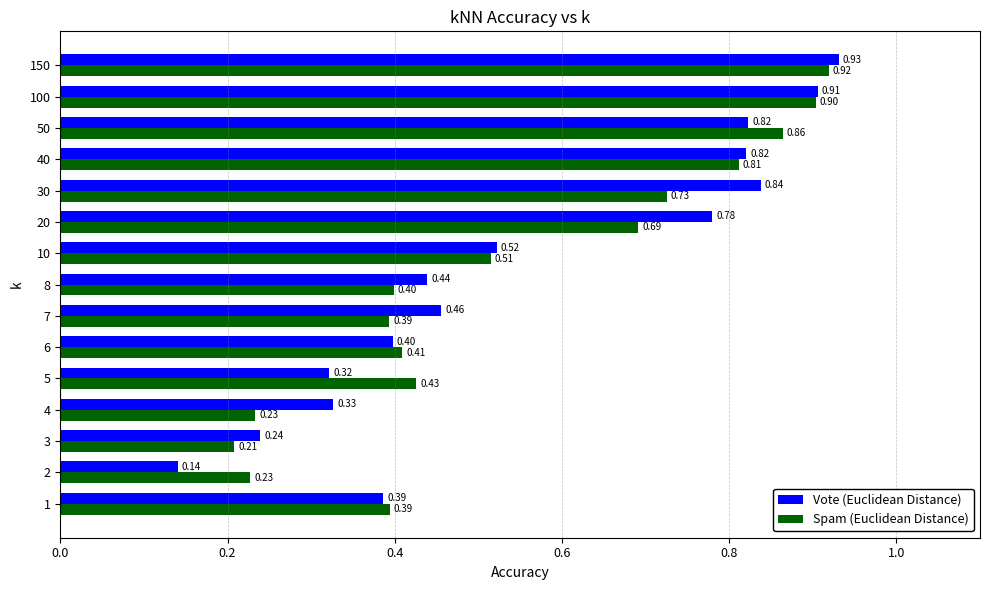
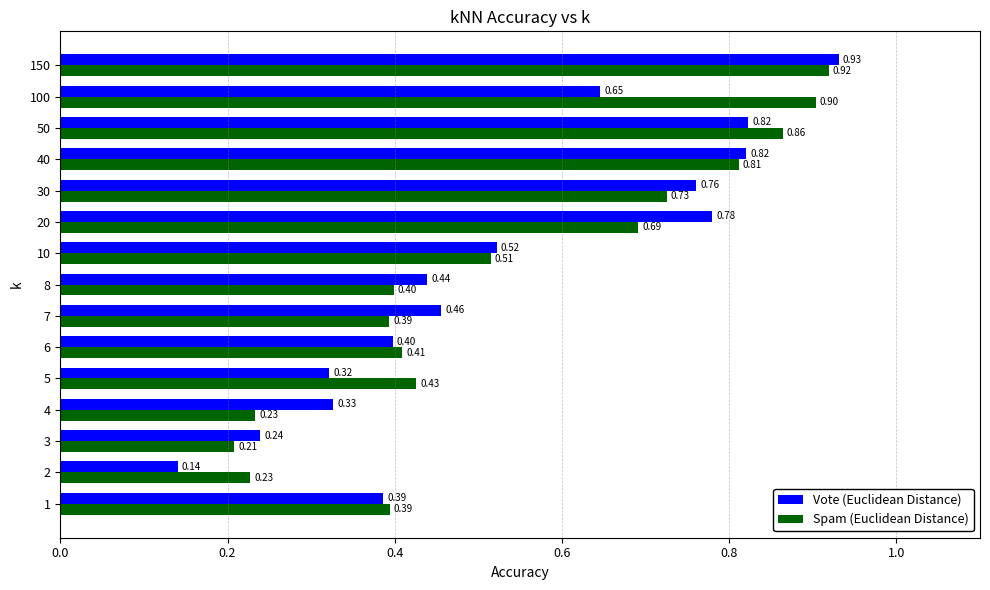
Vote (Euclidean Distance), 100: 0.91 -> 0.65
Vote (Euclidean Distance), 30: 0.84 -> 0.76
